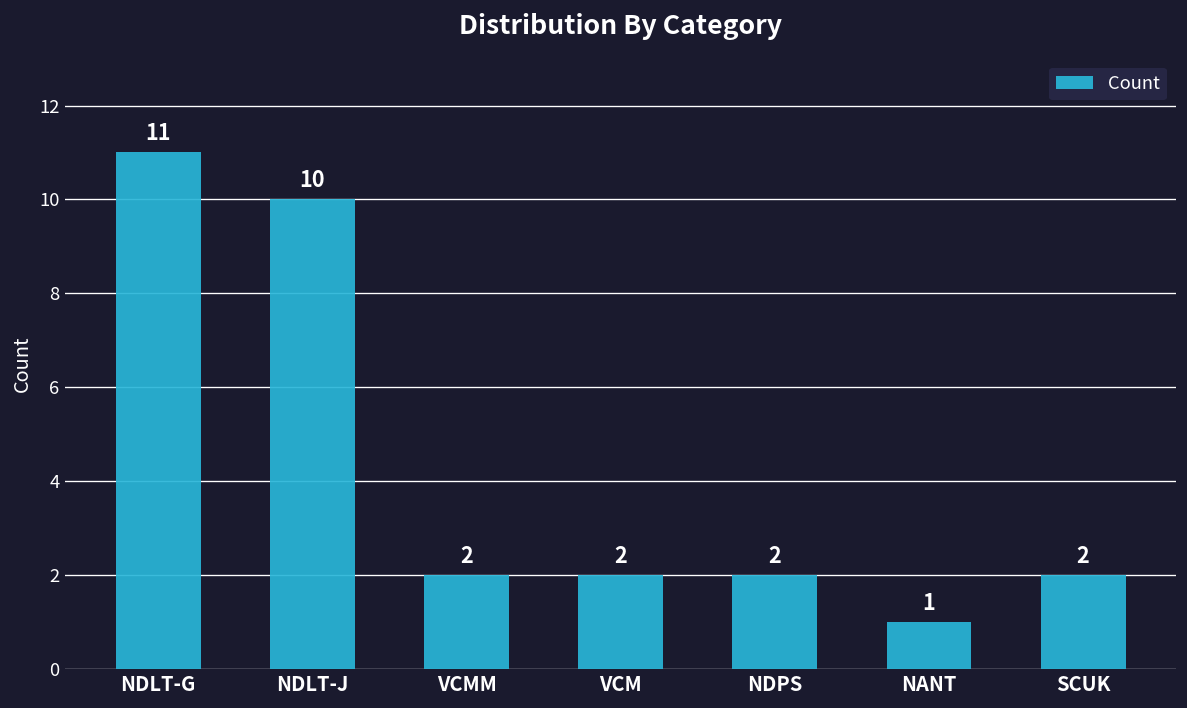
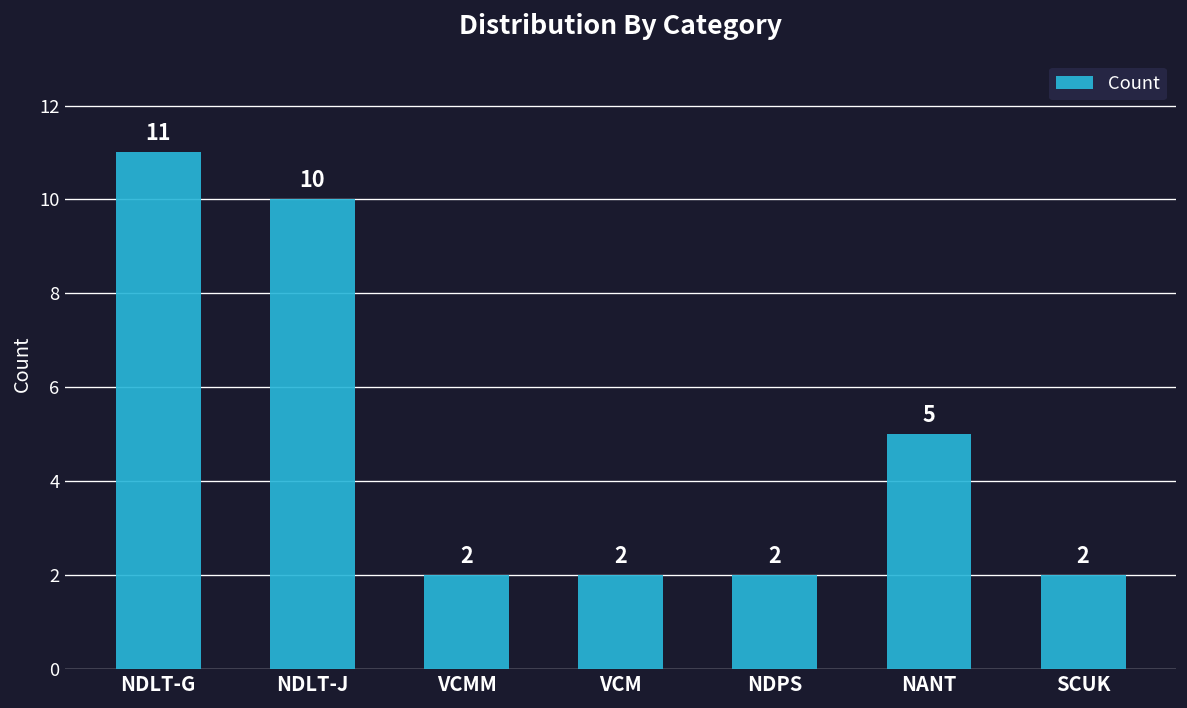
NANT: 1 -> 5
